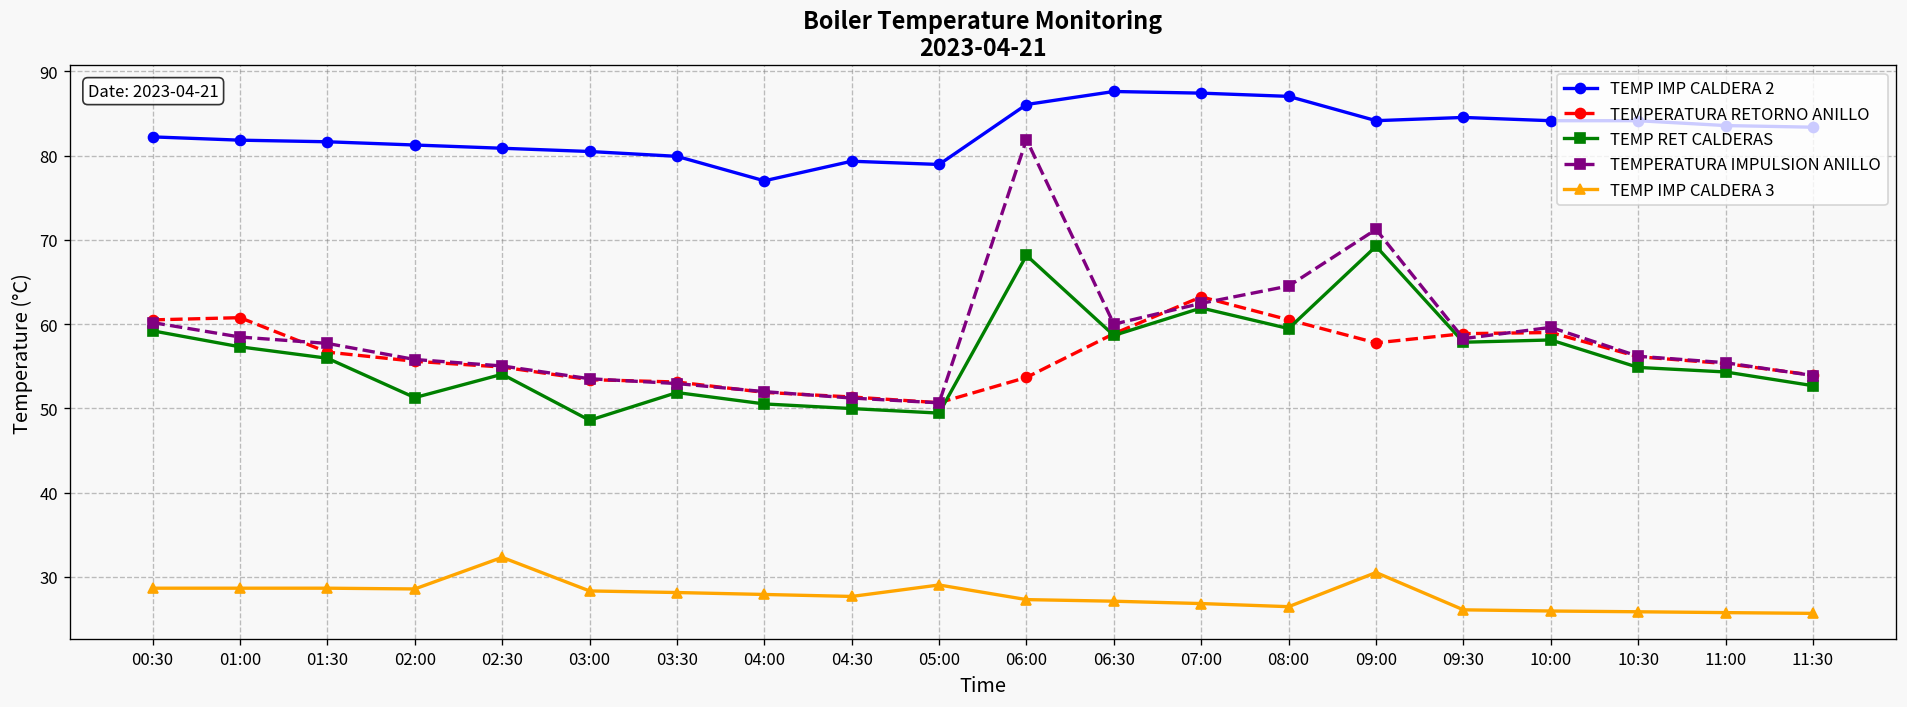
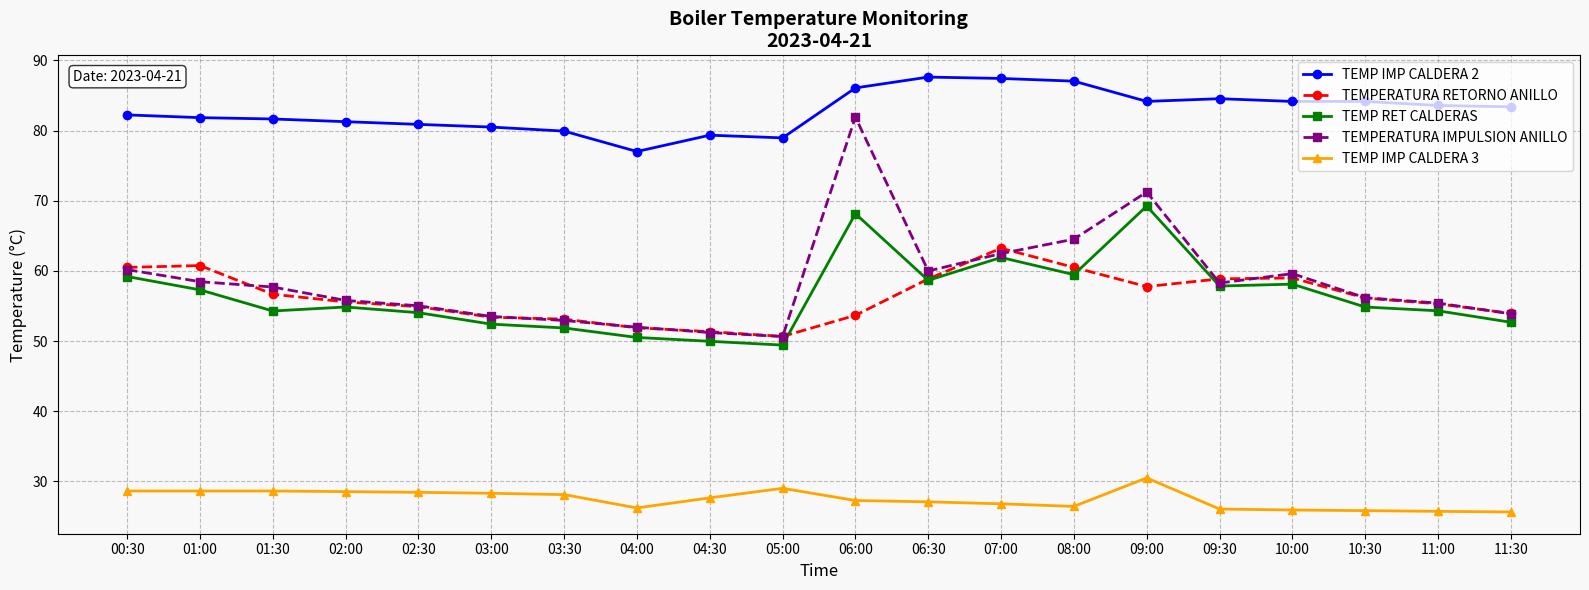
TEMP RET CALDERAS, 01:30: 56 -> 54
TEMP RET CALDERAS, 02:00: 51 -> 55
TEMP IMP CALDERA 3, 02:30: 32 -> 28
TEMP RET CALDERAS, 03:00: 49 -> 52
TEMP IMP CALDERA 3, 04:00: 28 -> 26
